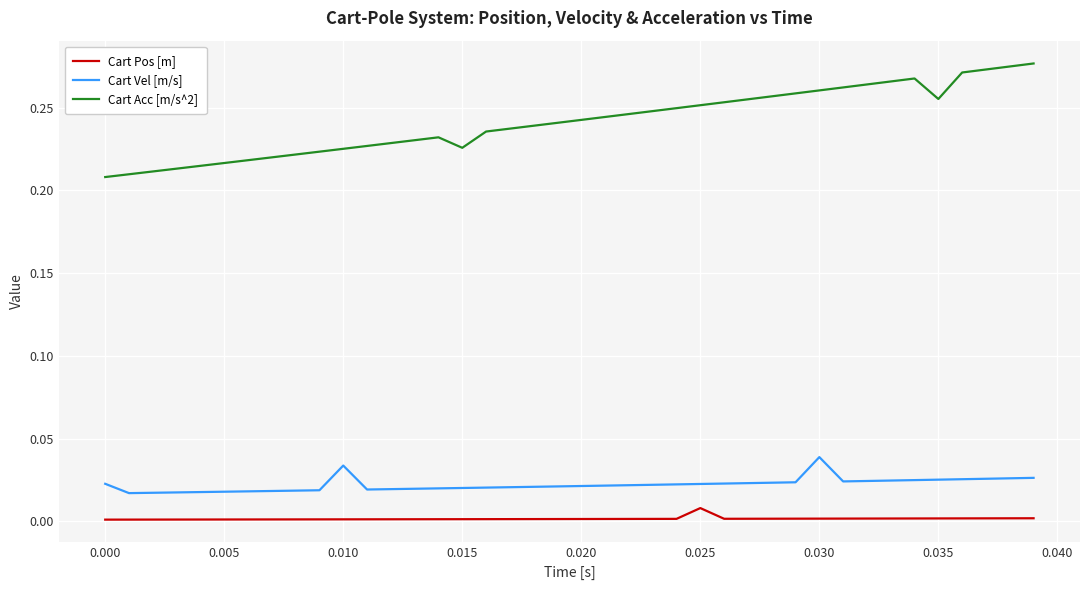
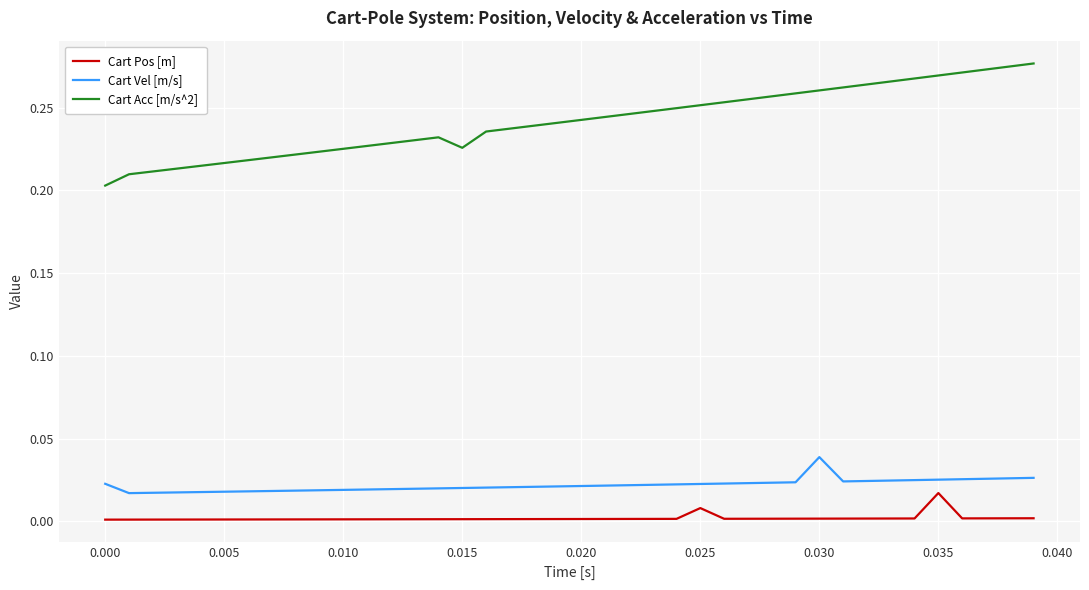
Cart Acc [m/s^2], 0.000: 0.208 -> 0.203
Cart Vel [m/s], 0.010: 0.034 -> 0.019
Cart Pos [m], 0.035: 0.002 -> 0.017
Cart Acc [m/s^2], 0.035: 0.255 -> 0.269
